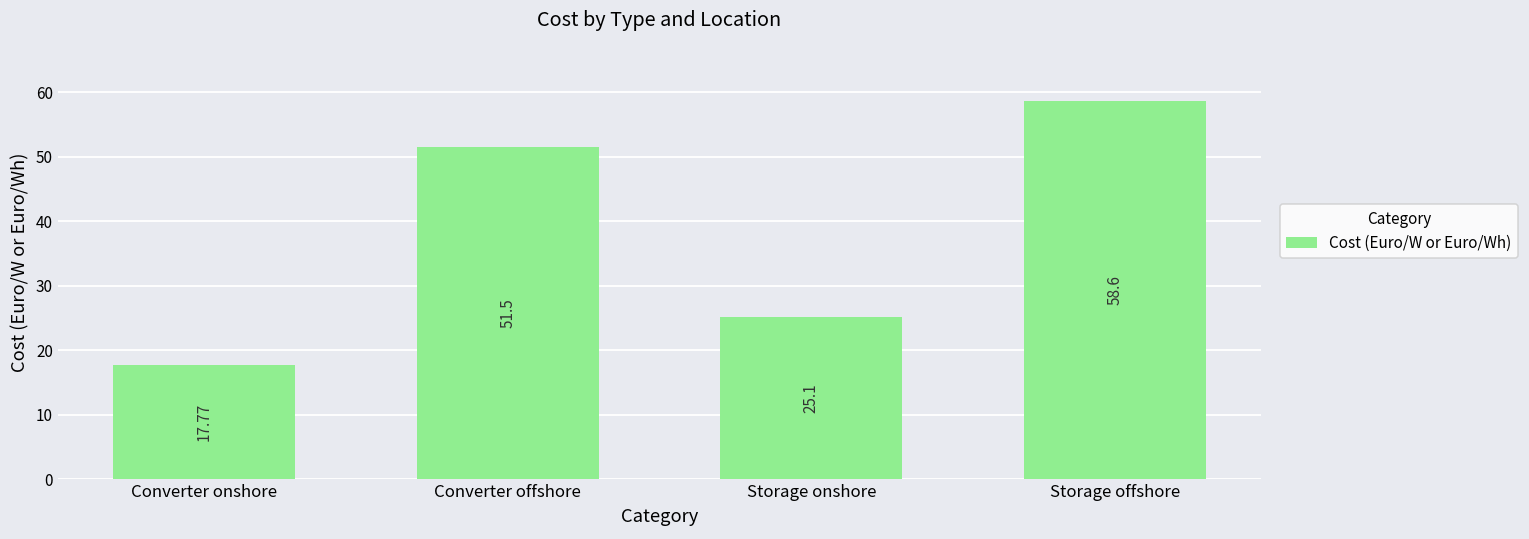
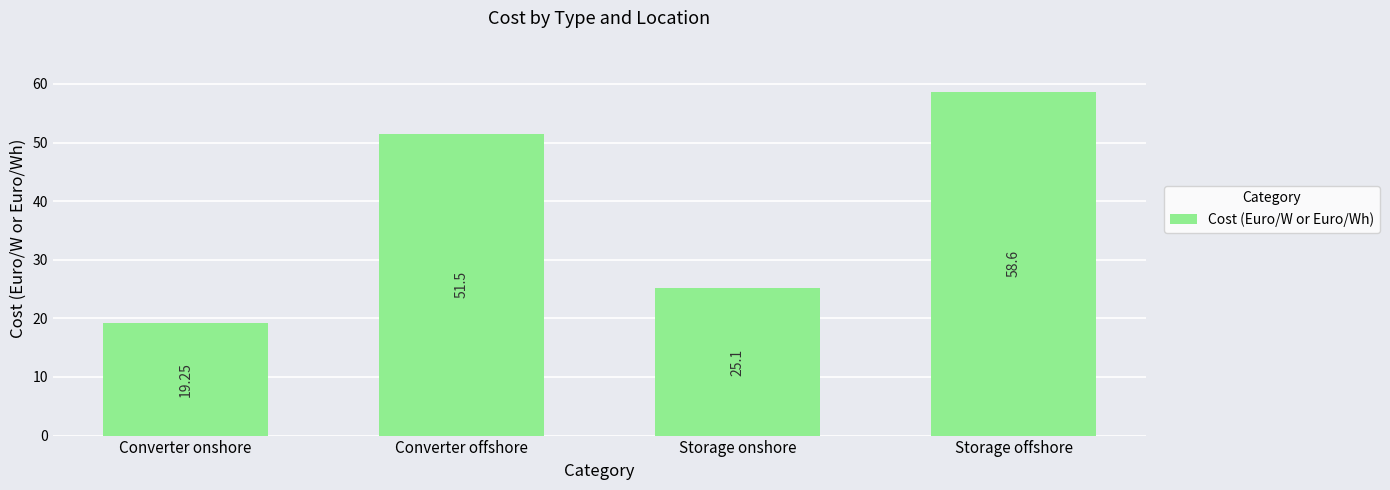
Converter onshore: 17.77 -> 19.25
